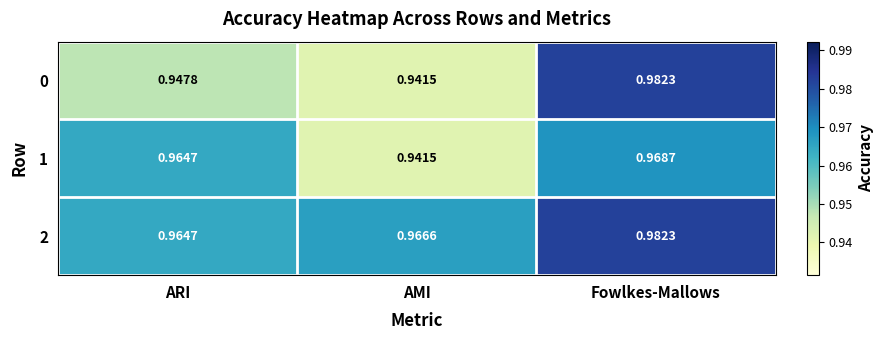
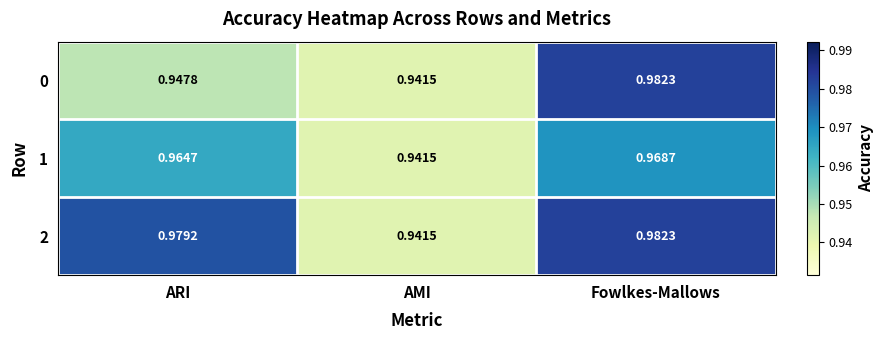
2, ARI: 0.9647 -> 0.9792
2, AMI: 0.9666 -> 0.9415
